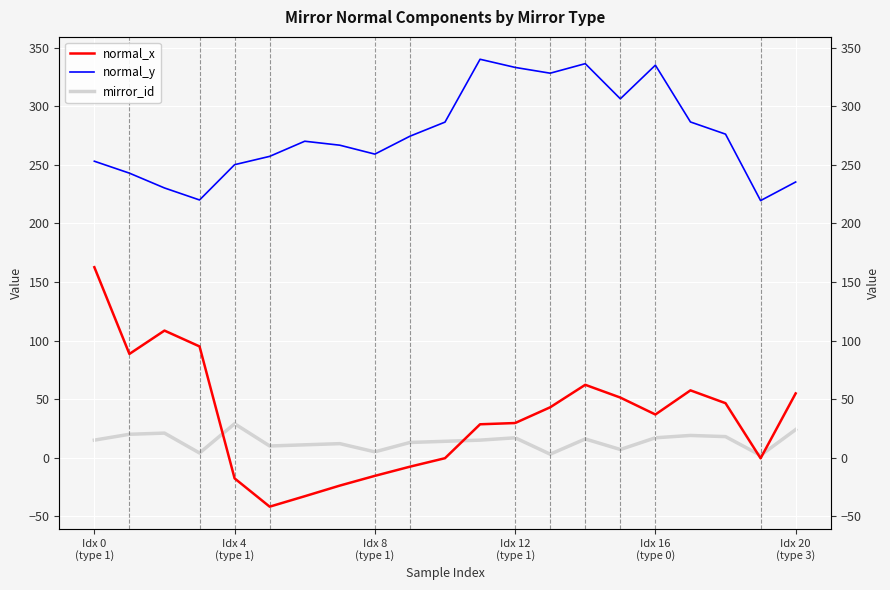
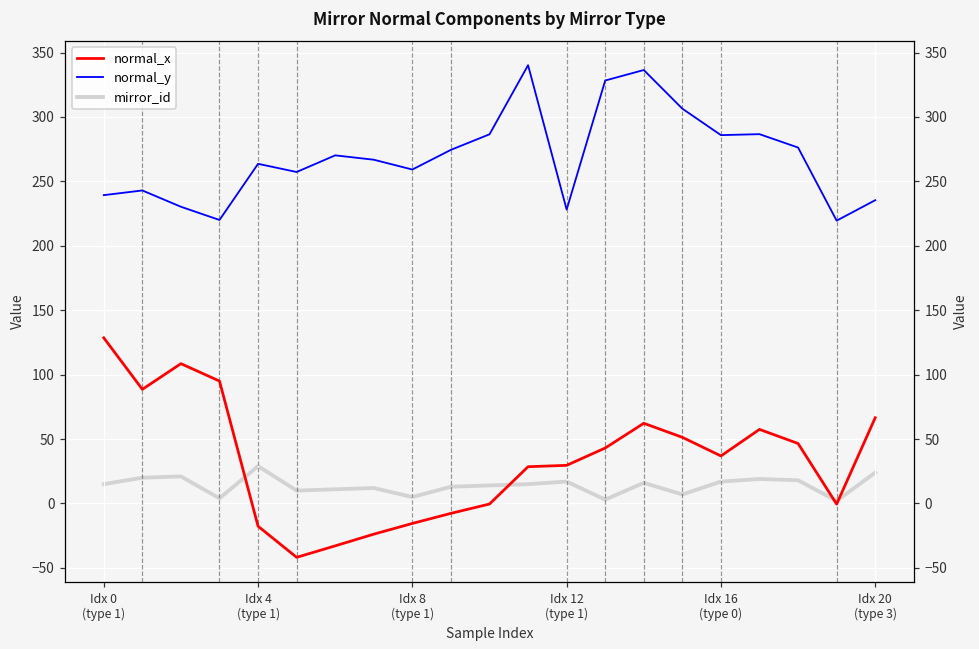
normal_x, Idx 0 (type 1): 163 -> 129
normal_y, Idx 0 (type 1): 253 -> 239
normal_y, Idx 4 (type 1): 250 -> 264
normal_y, Idx 12 (type 1): 333 -> 228
normal_y, Idx 16 (type 0): 335 -> 286
normal_x, Idx 20 (type 3): 55 -> 67
